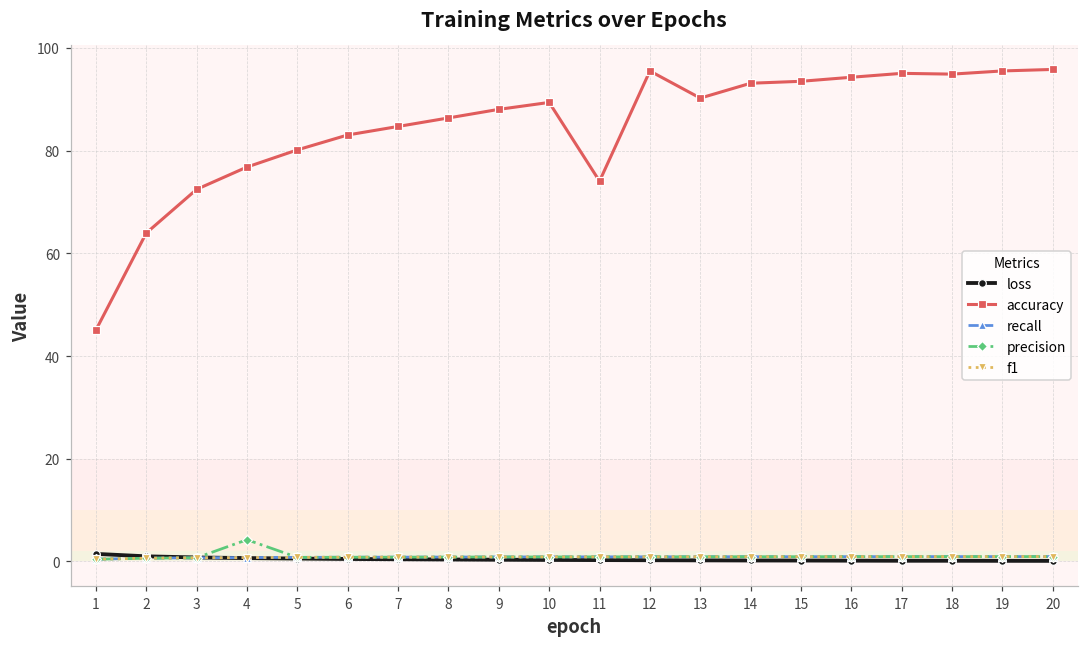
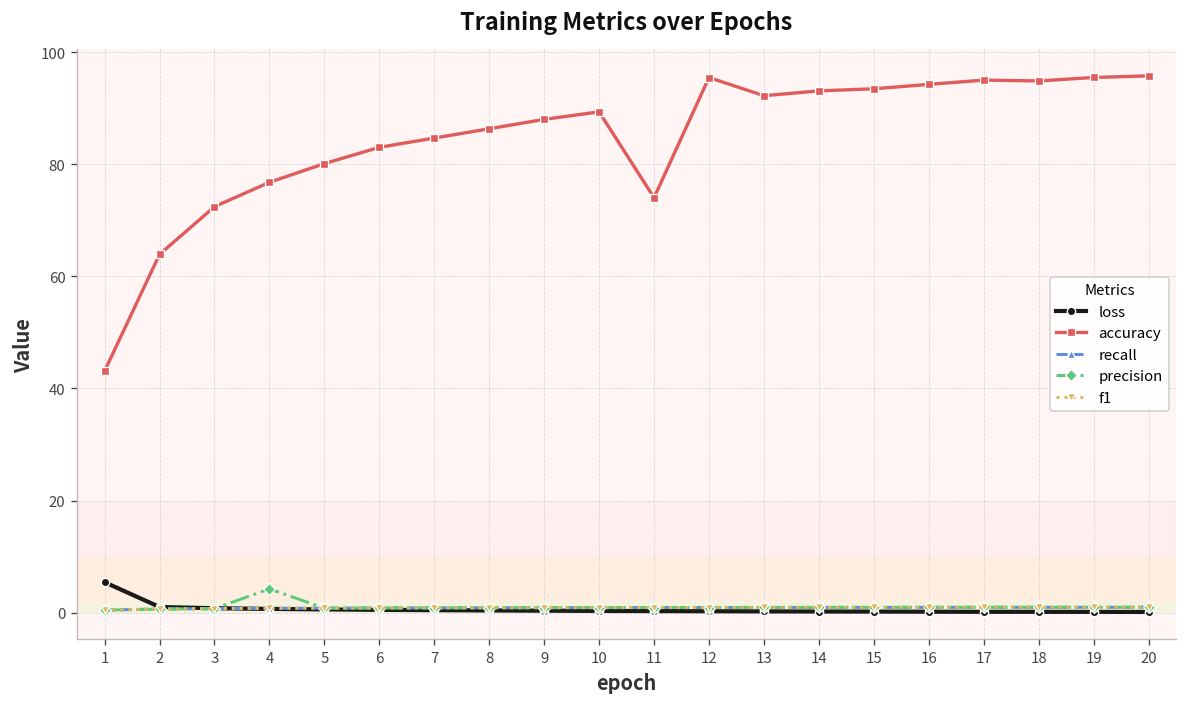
loss, 1: 1 -> 5
accuracy, 1: 45 -> 43
accuracy, 13: 90 -> 92
